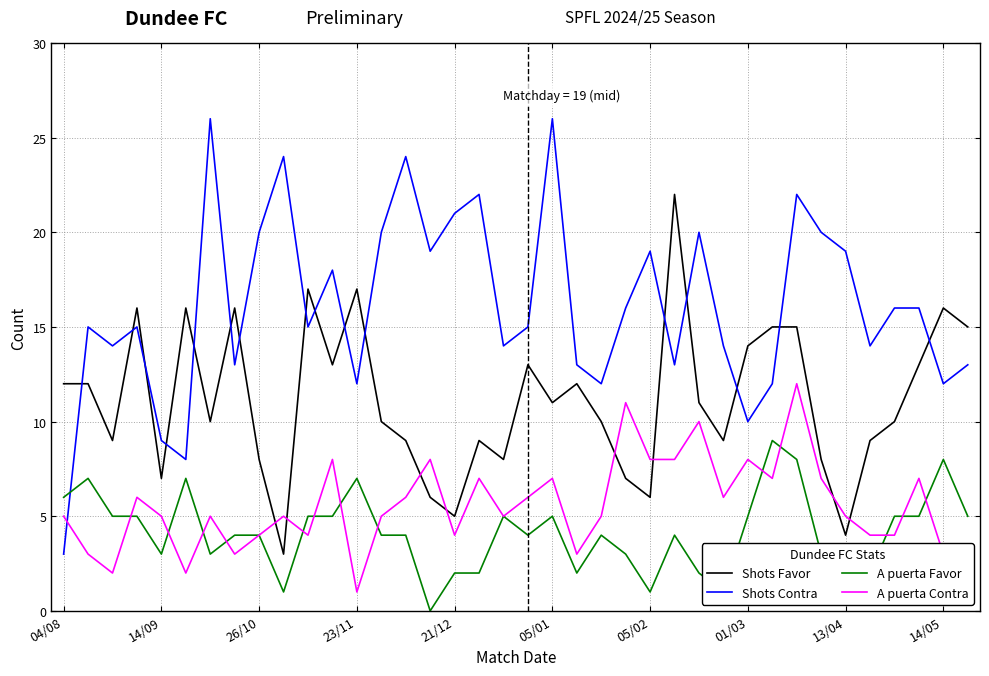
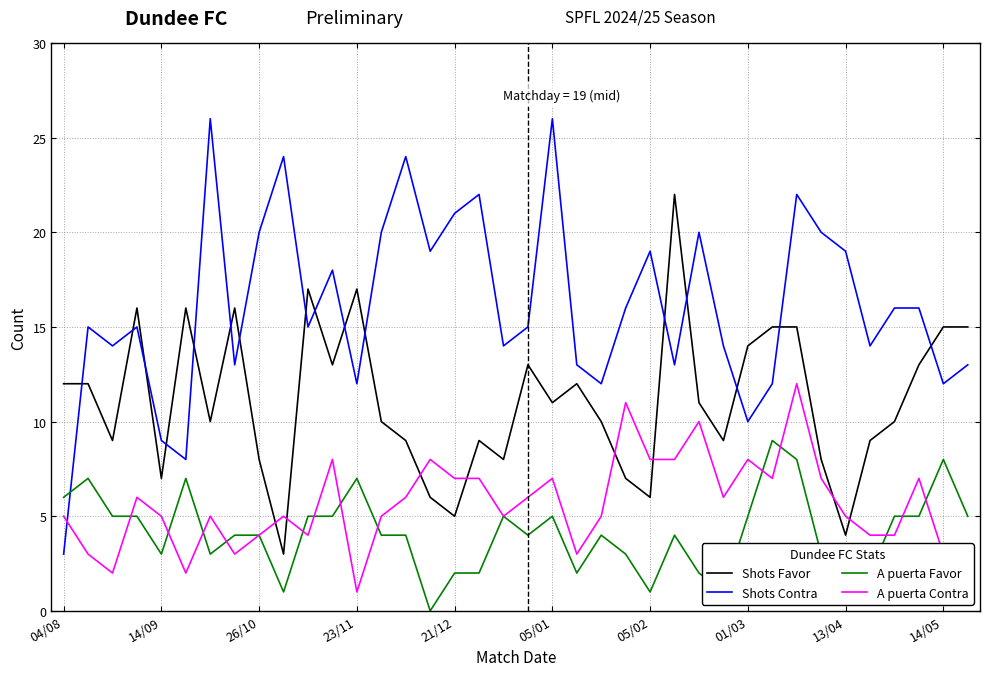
A puerta Contra, 21/12: 4 -> 7
Shots Favor, 14/05: 16 -> 15
